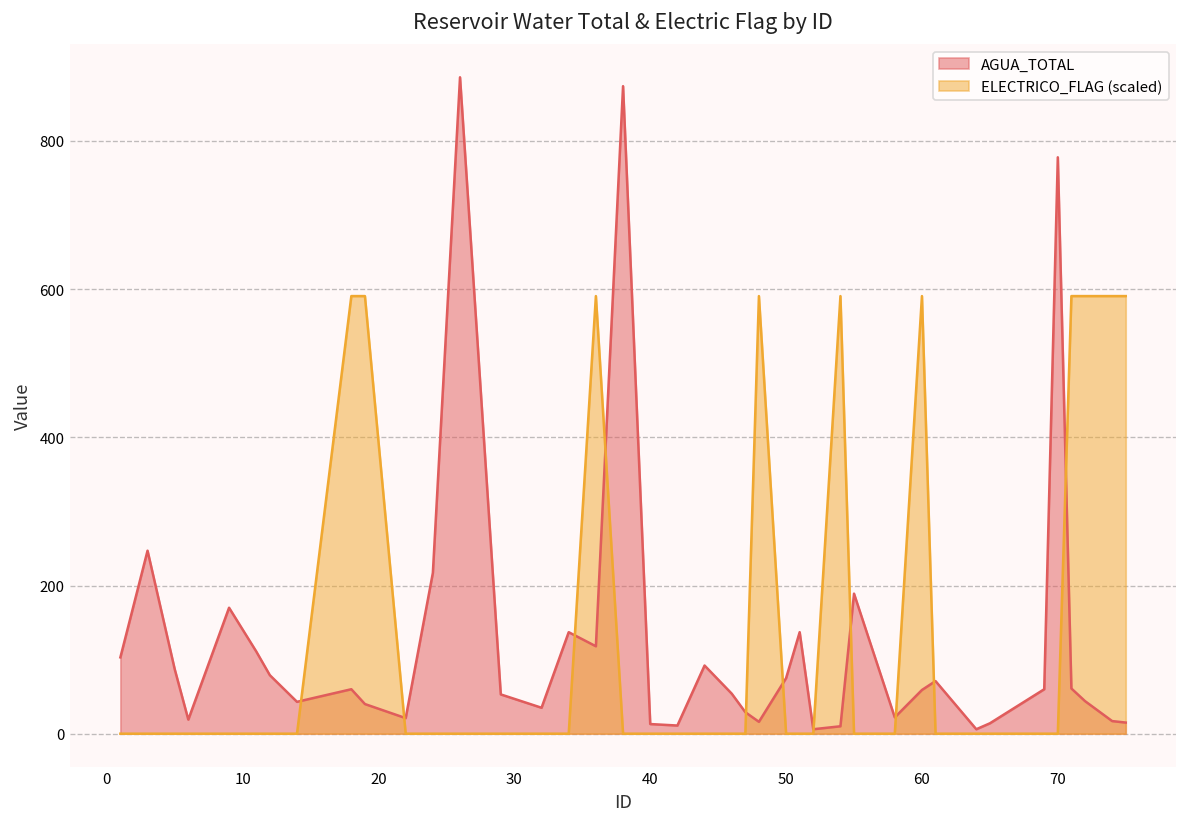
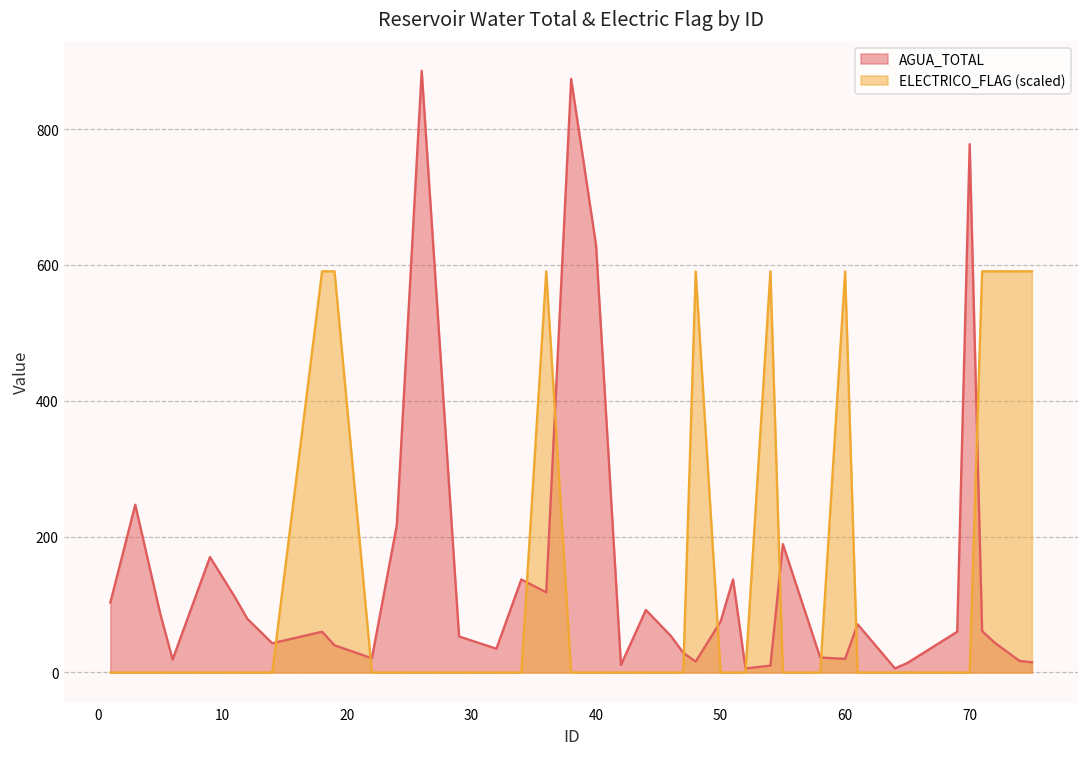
AGUA_TOTAL, 40: 10 -> 630
AGUA_TOTAL, 60: 60 -> 20
